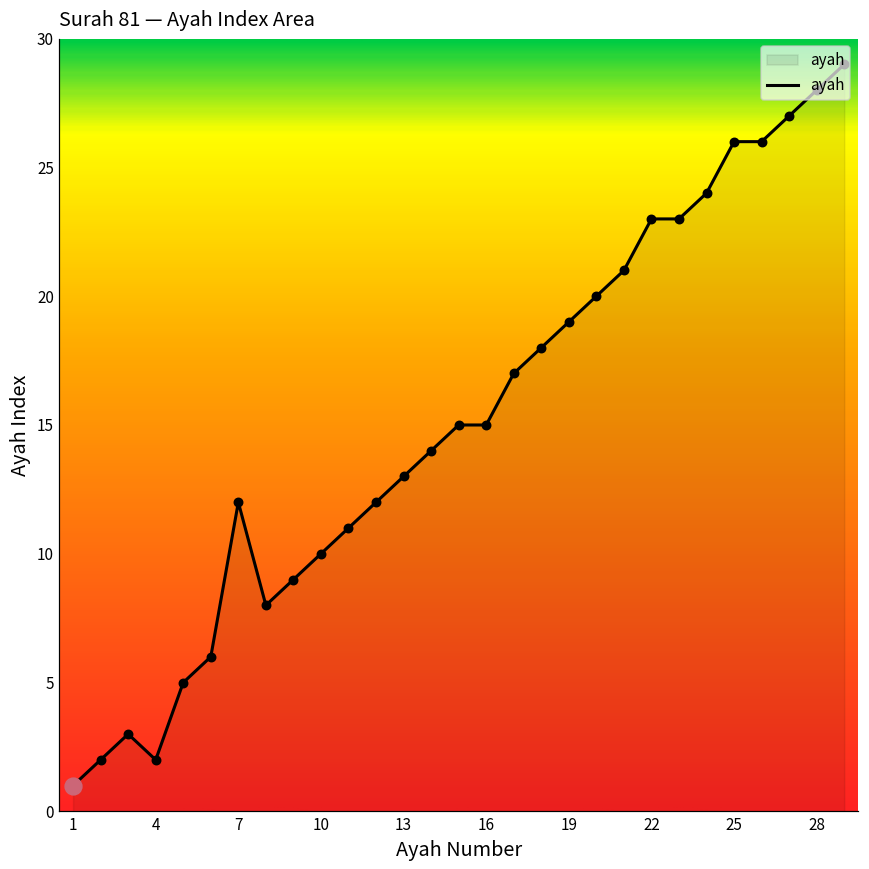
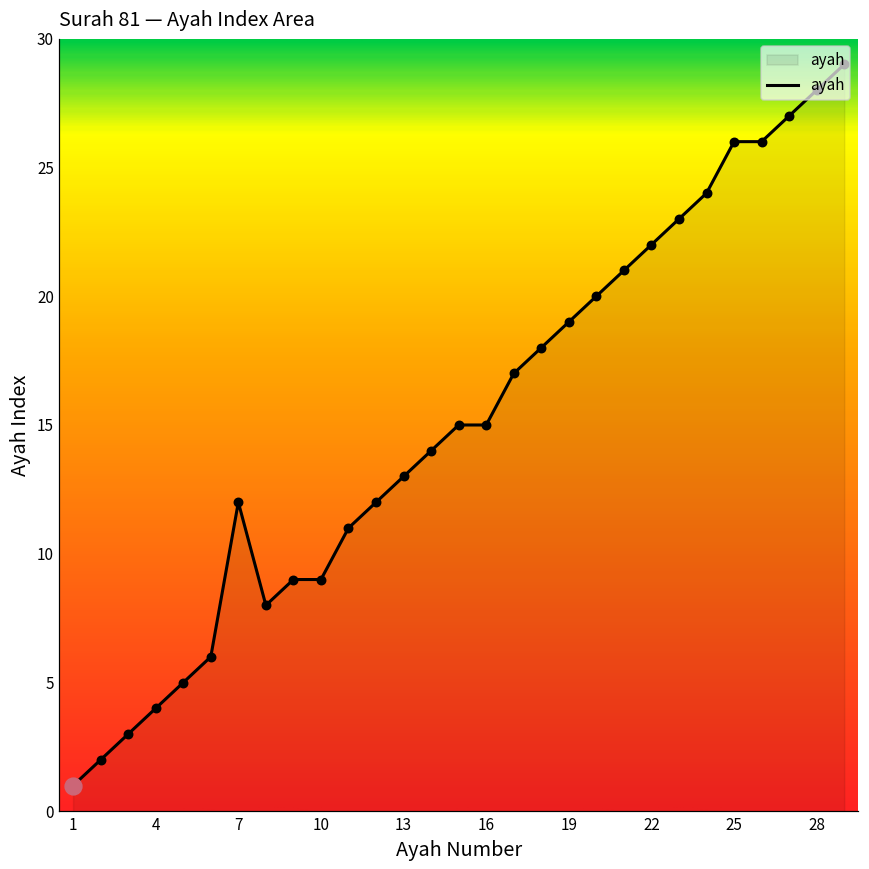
ayah, 4: 2 -> 4
ayah, 10: 10 -> 9
ayah, 22: 23 -> 22
